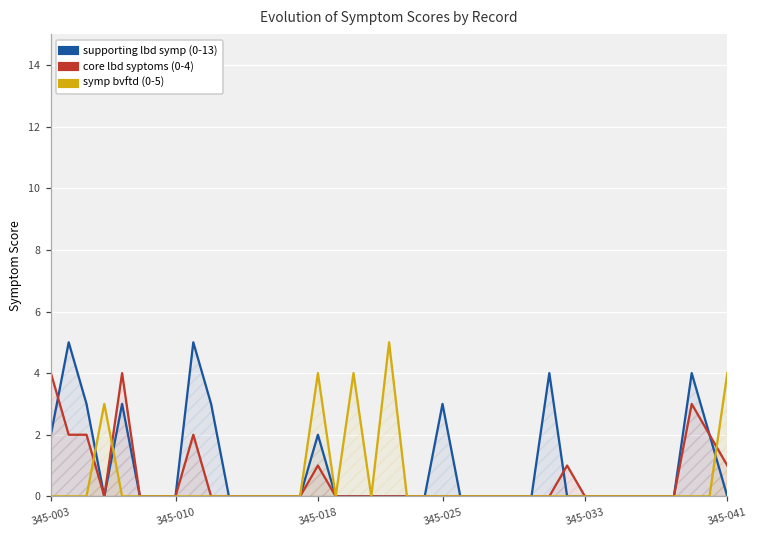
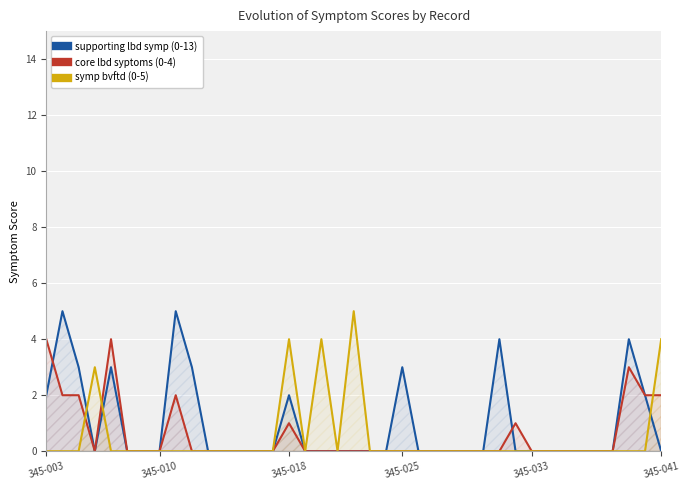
core lbd syptoms (0-4), 345-041: 1 -> 2
